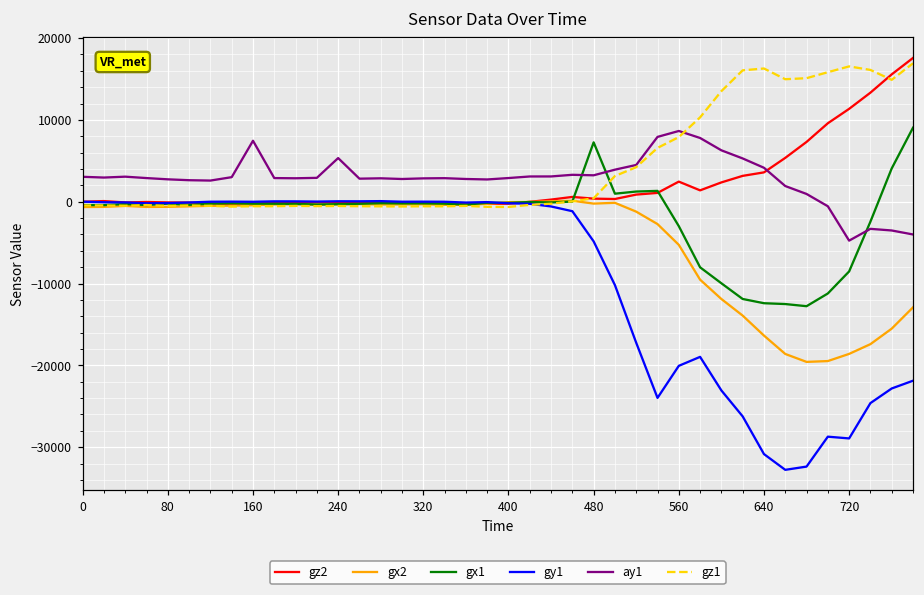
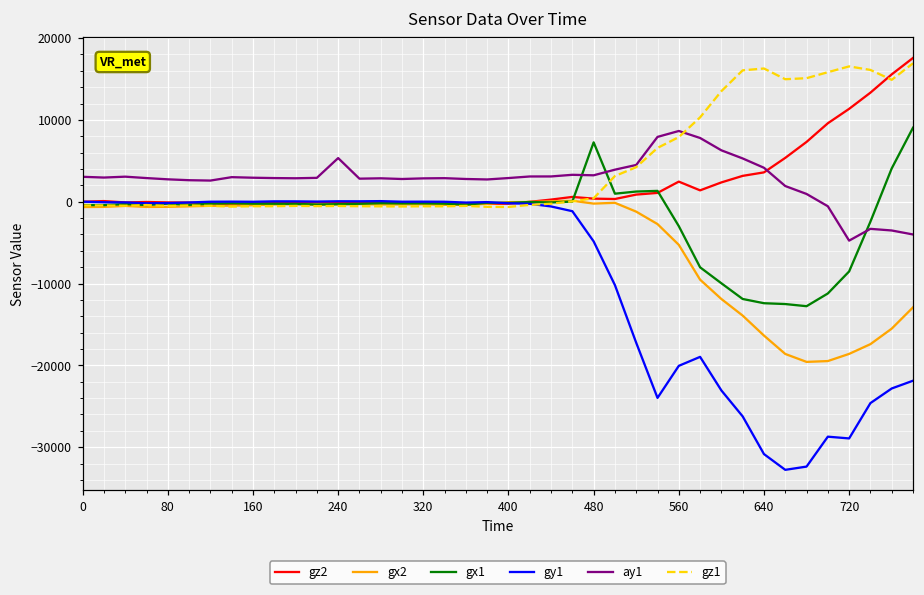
ay1, 160: 7000 -> 3000
